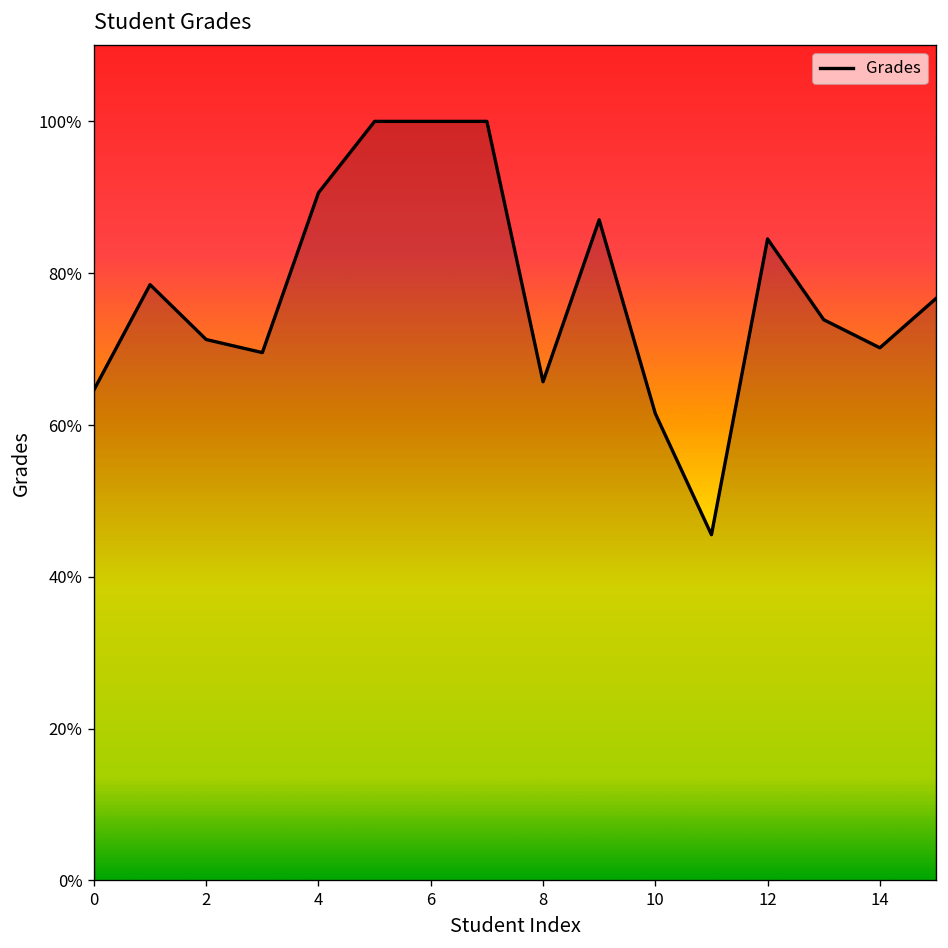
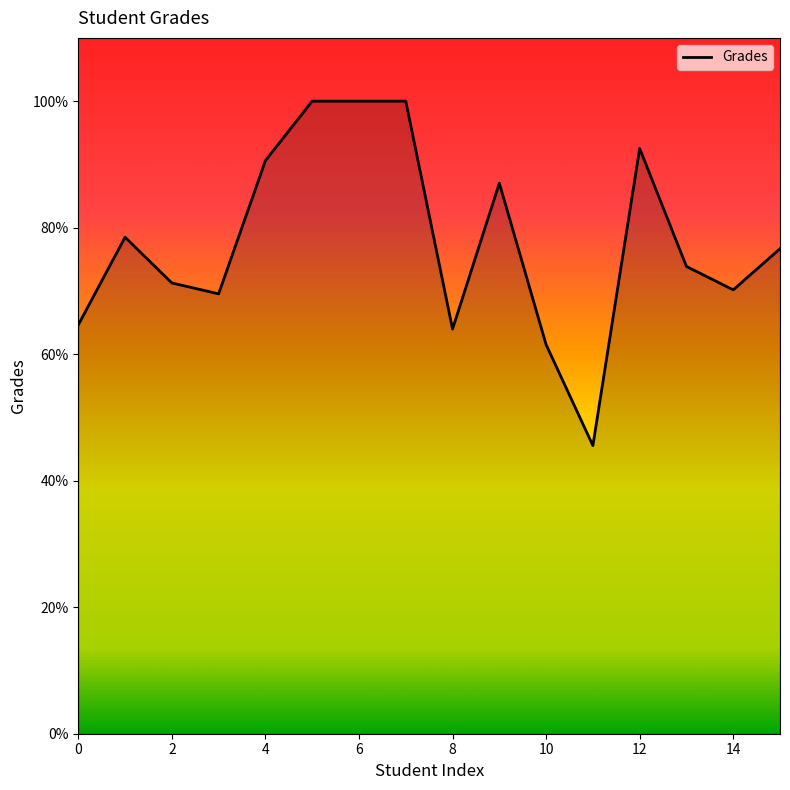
8: 66% -> 64%
12: 85% -> 93%
